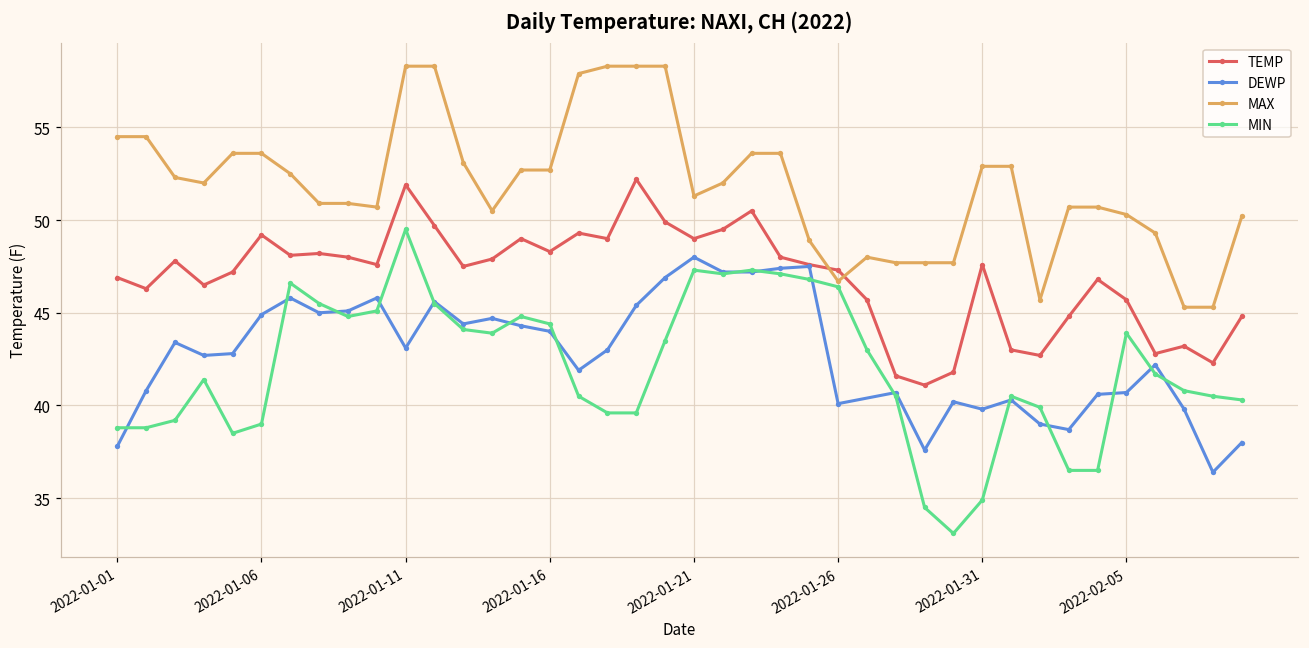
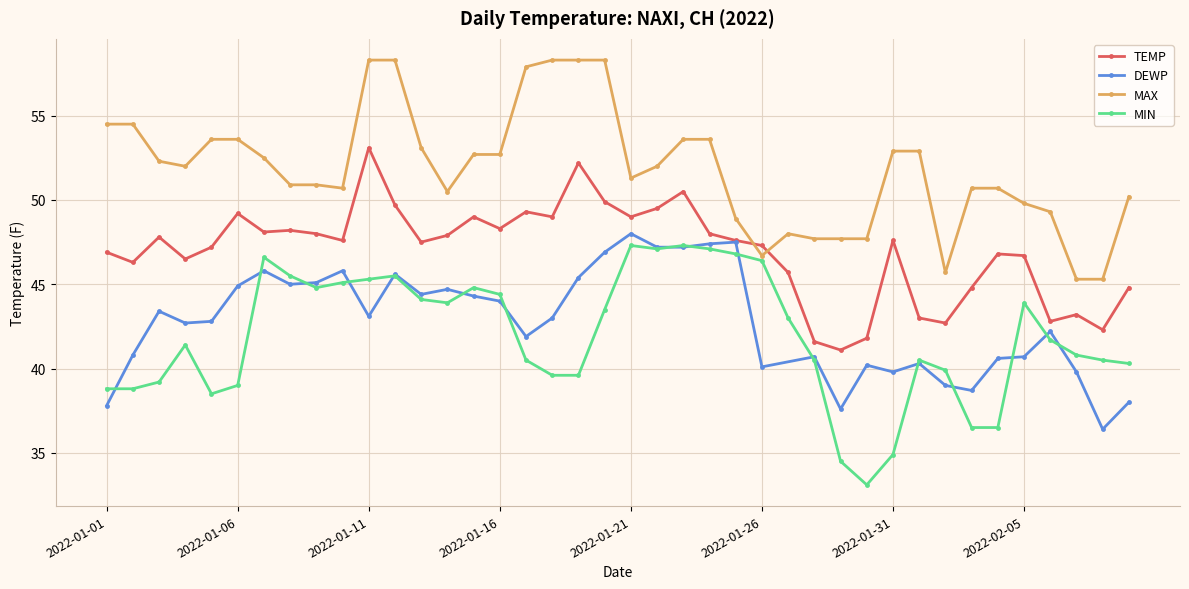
TEMP, 2022-01-11: 51.9 -> 53.1
MIN, 2022-01-11: 49.5 -> 45.3
TEMP, 2022-02-05: 45.7 -> 46.7
MAX, 2022-02-05: 50.3 -> 49.8
